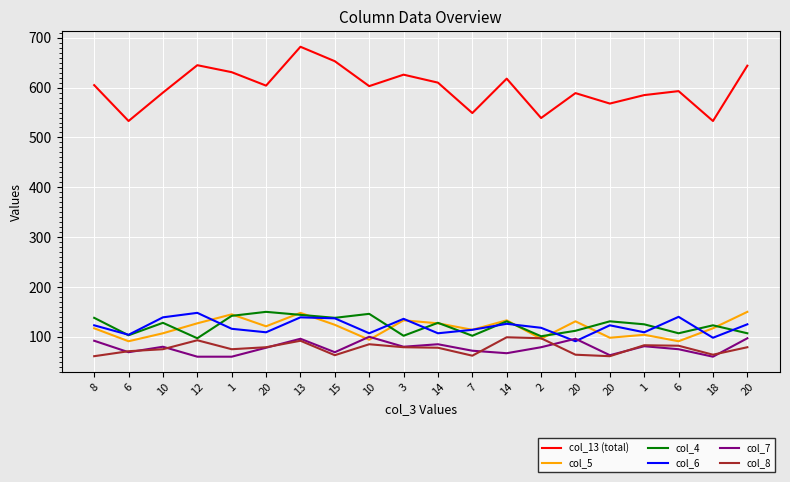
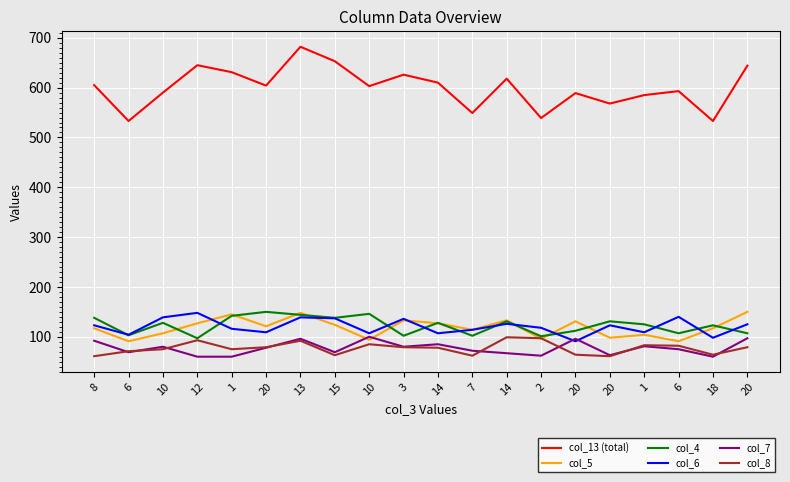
col_7, 2: 80 -> 60
